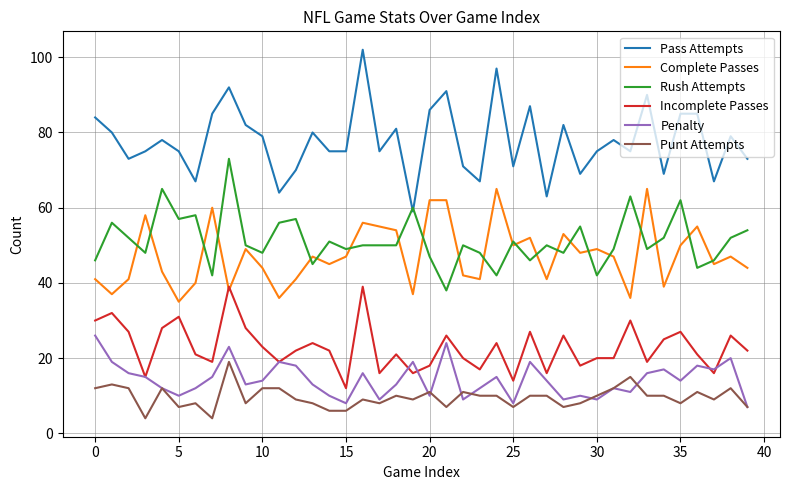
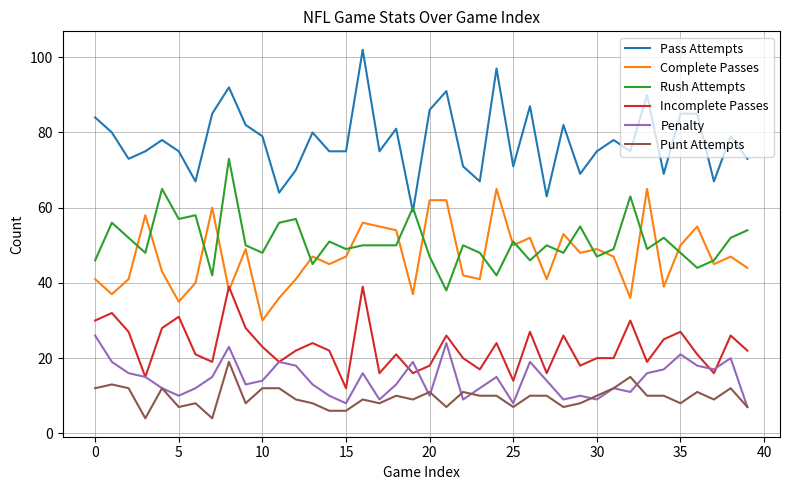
Complete Passes, 10: 44 -> 30
Rush Attempts, 30: 42 -> 47
Rush Attempts, 35: 62 -> 48
Penalty, 35: 14 -> 21
